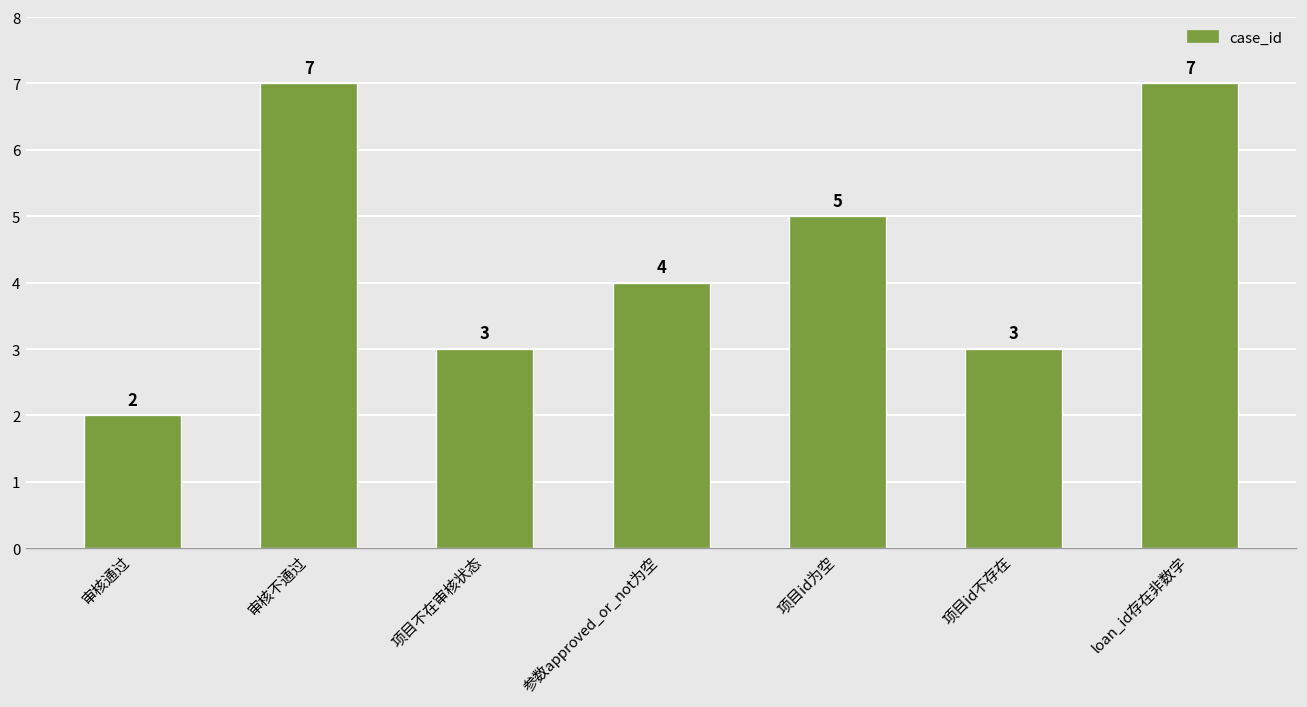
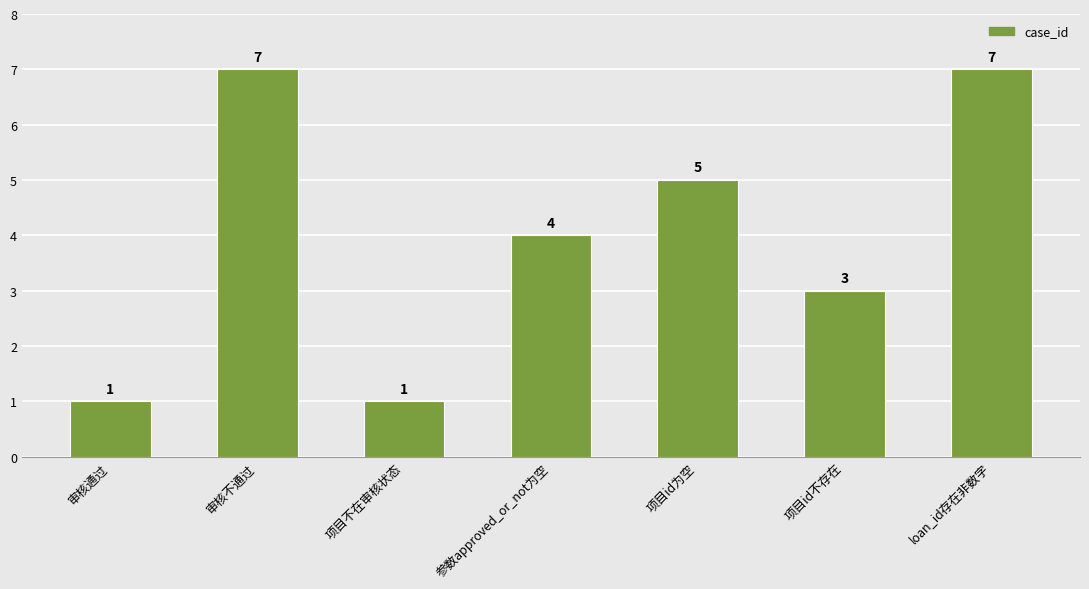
审核通过: 2 -> 1
项目不在审核状态: 3 -> 1
